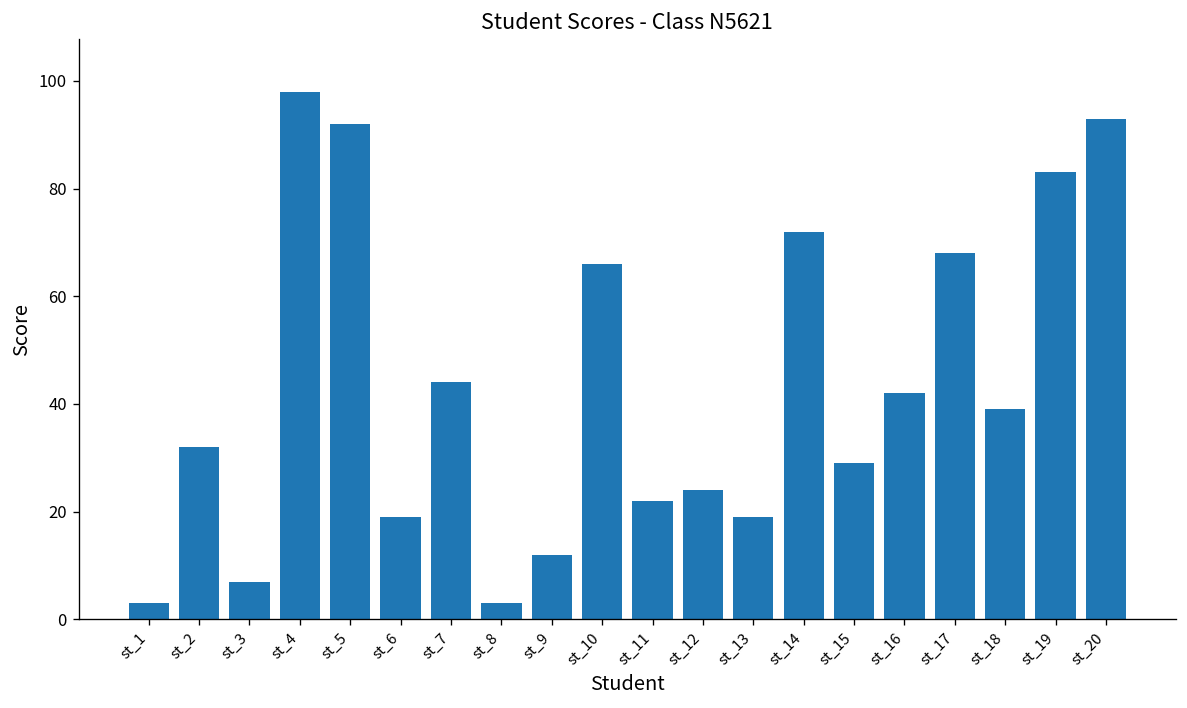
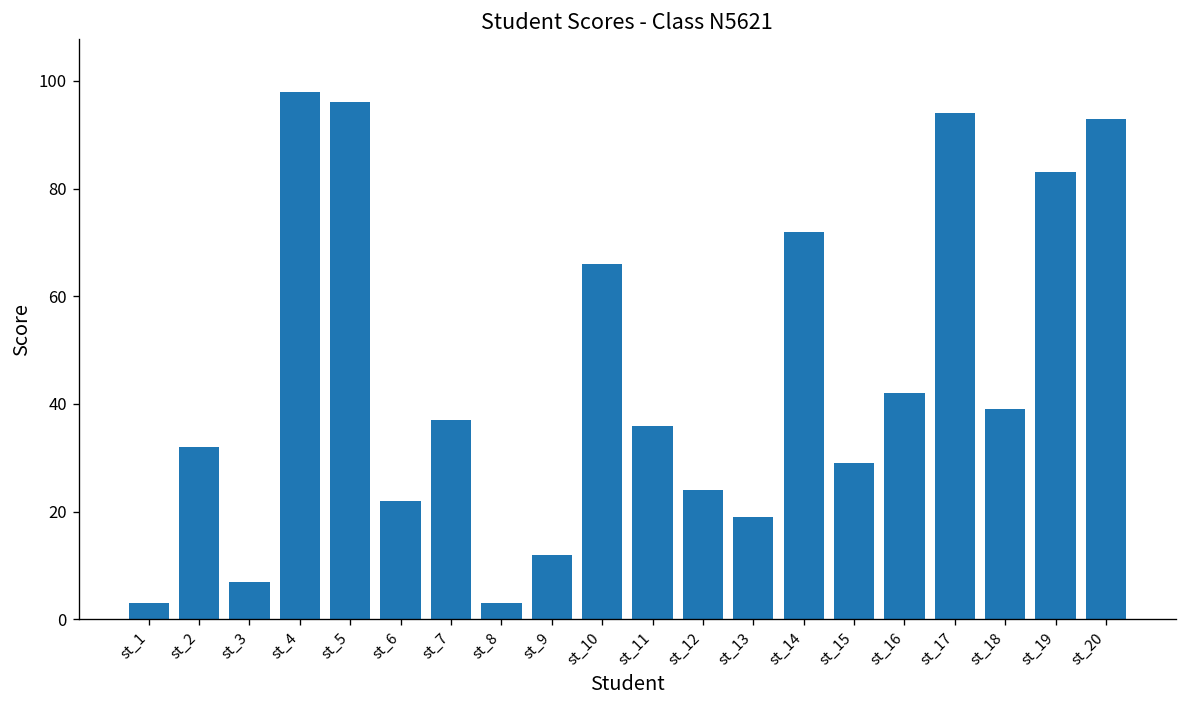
st_5: 92 -> 96
st_6: 19 -> 22
st_7: 44 -> 37
st_11: 22 -> 36
st_17: 68 -> 94
